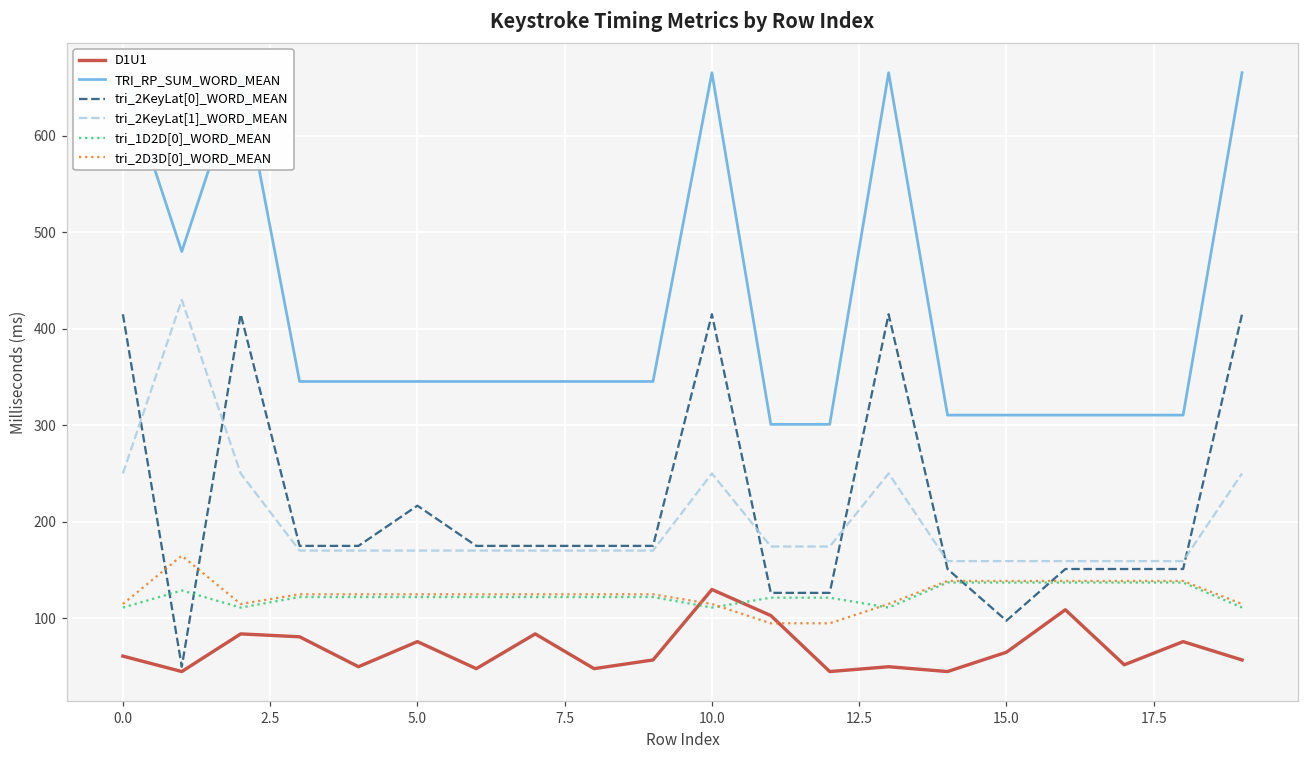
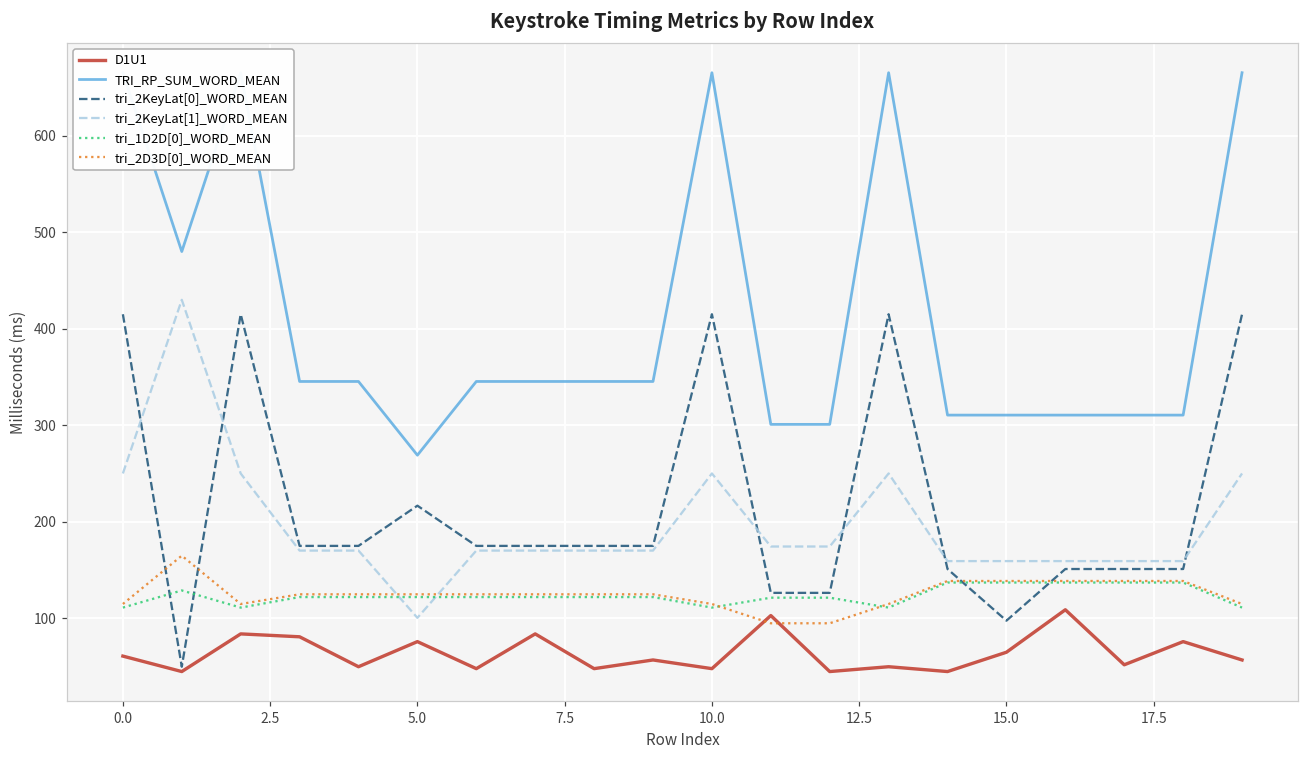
TRI_RP_SUM_WORD_MEAN, 5.0: 350 -> 270
tri_2KeyLat[1]_WORD_MEAN, 5.0: 170 -> 100
D1U1, 10.0: 130 -> 50
